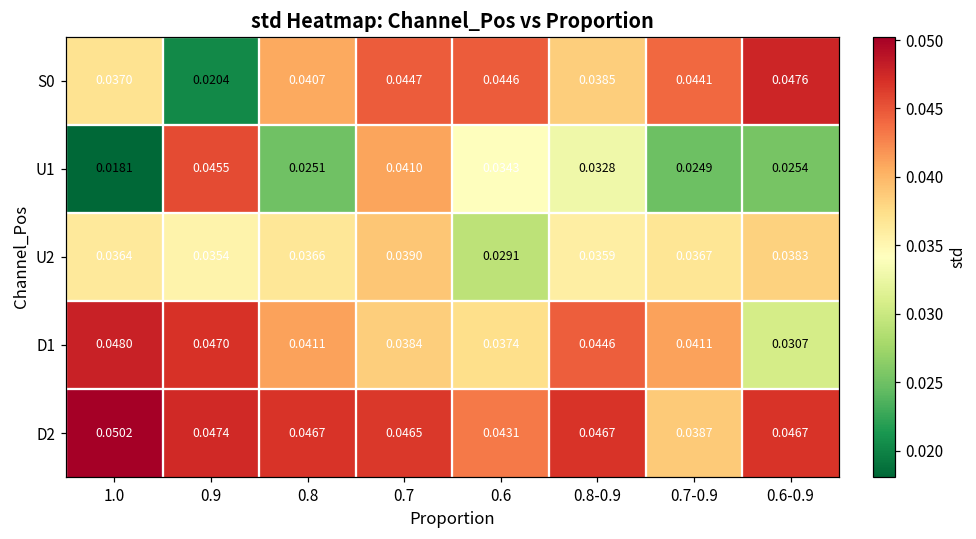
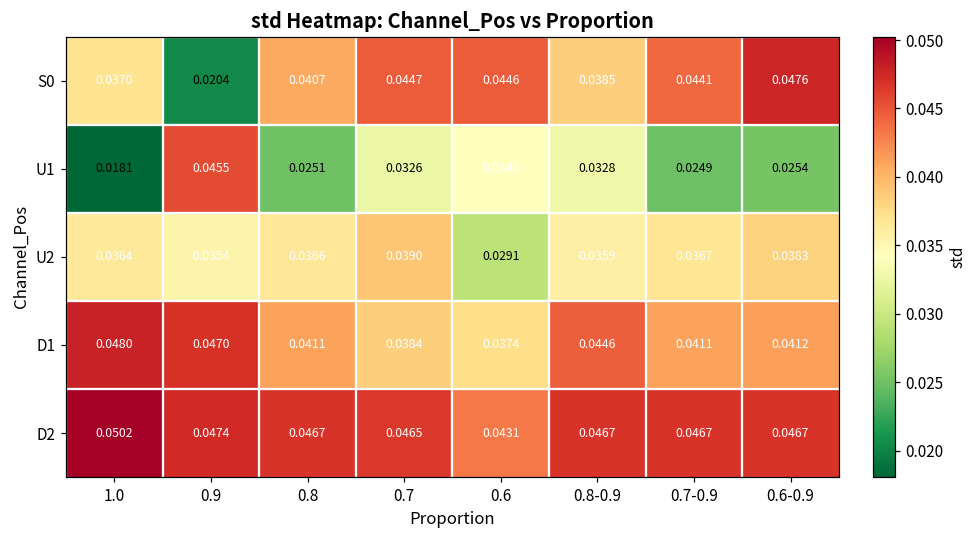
U1, 0.7: 0.0410 -> 0.0326
D1, 0.6-0.9: 0.0307 -> 0.0412
D2, 0.7-0.9: 0.0387 -> 0.0467
